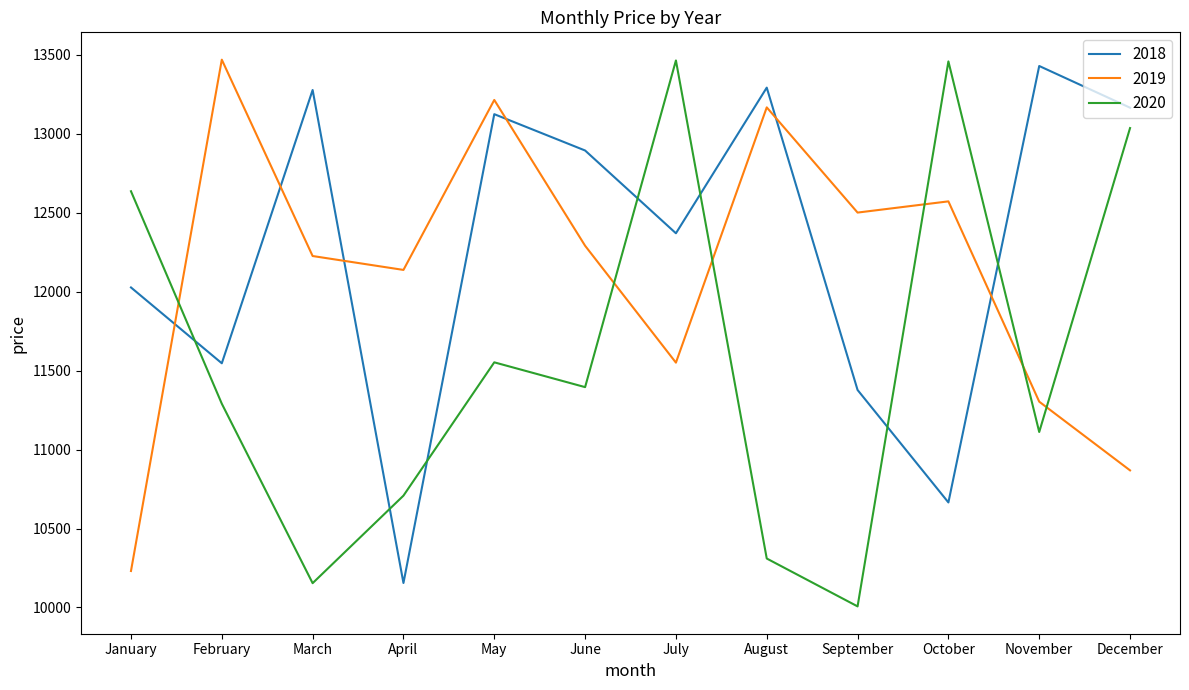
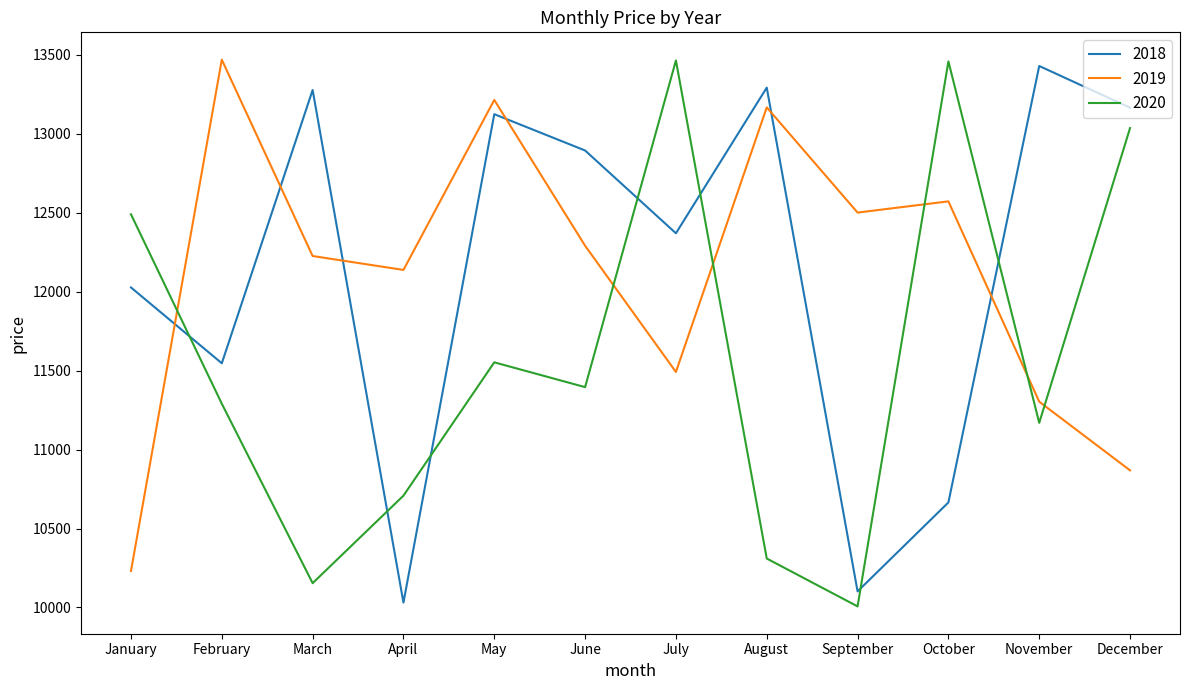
2020, January: 12640 -> 12490
2018, April: 10160 -> 10030
2019, July: 11550 -> 11490
2018, September: 11380 -> 10100
2020, November: 11110 -> 11170
